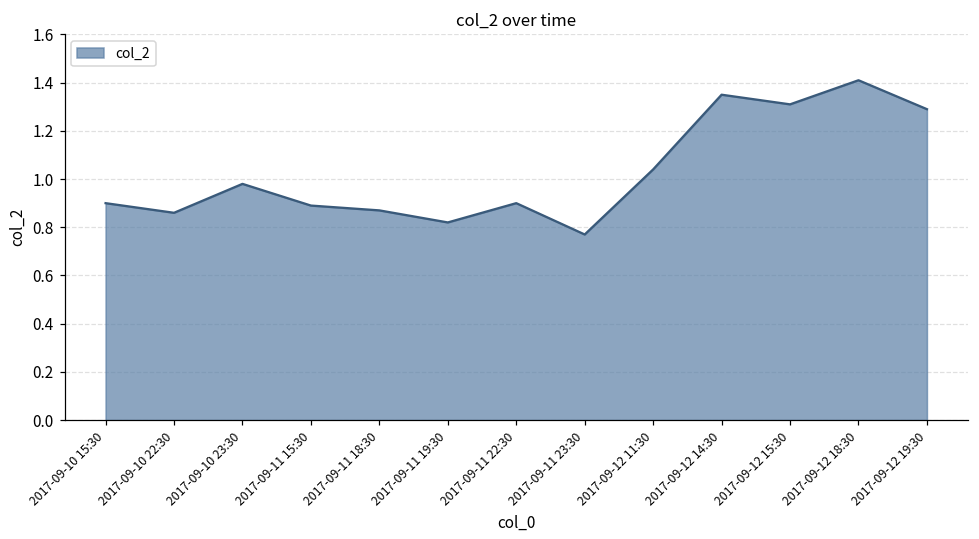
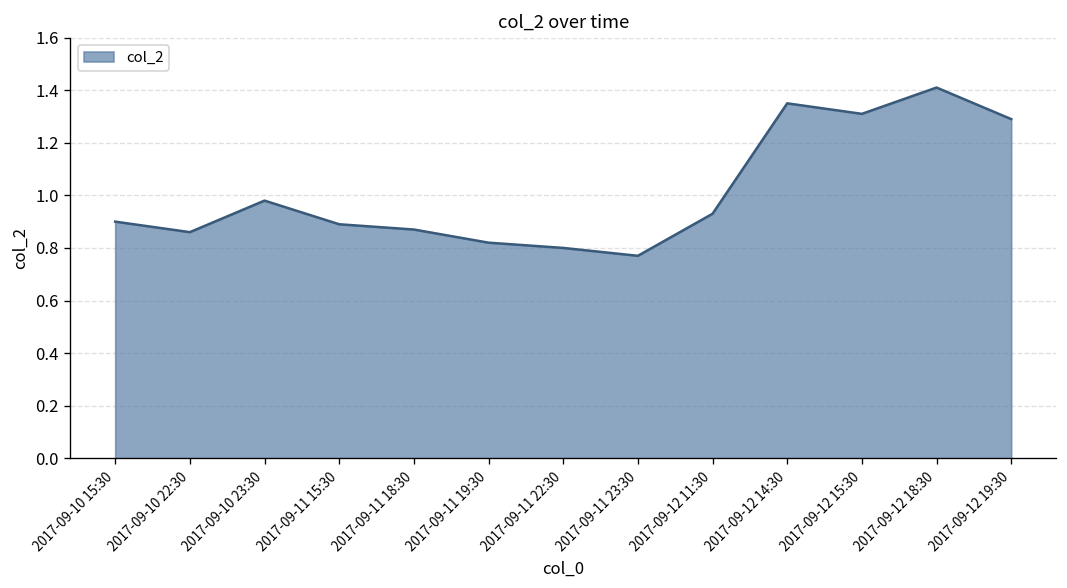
2017-09-11 22:30: 0.9 -> 0.8
2017-09-12 11:30: 1.04 -> 0.93
